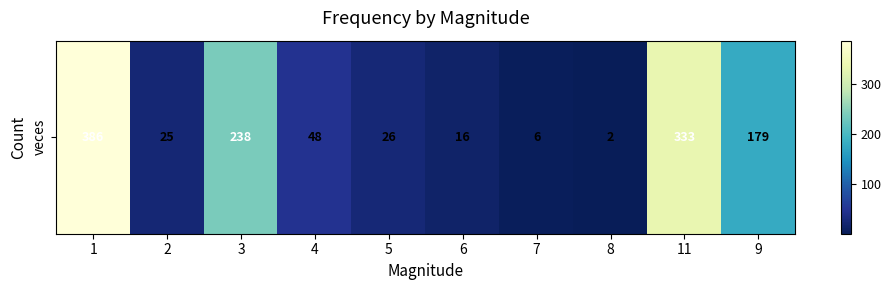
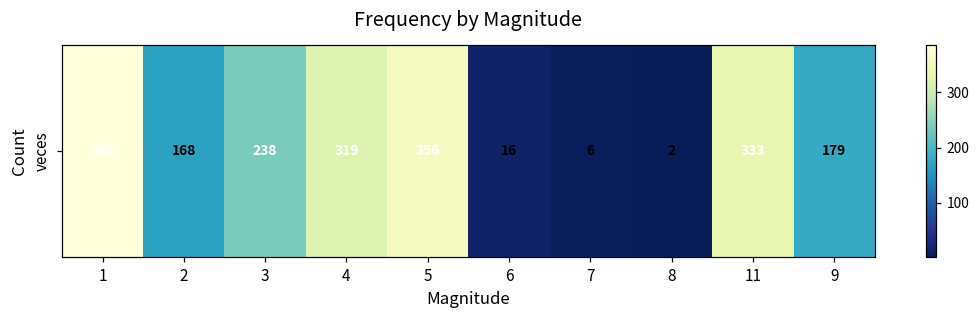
veces, 2: 25 -> 168
veces, 4: 48 -> 319
veces, 5: 26 -> 356
